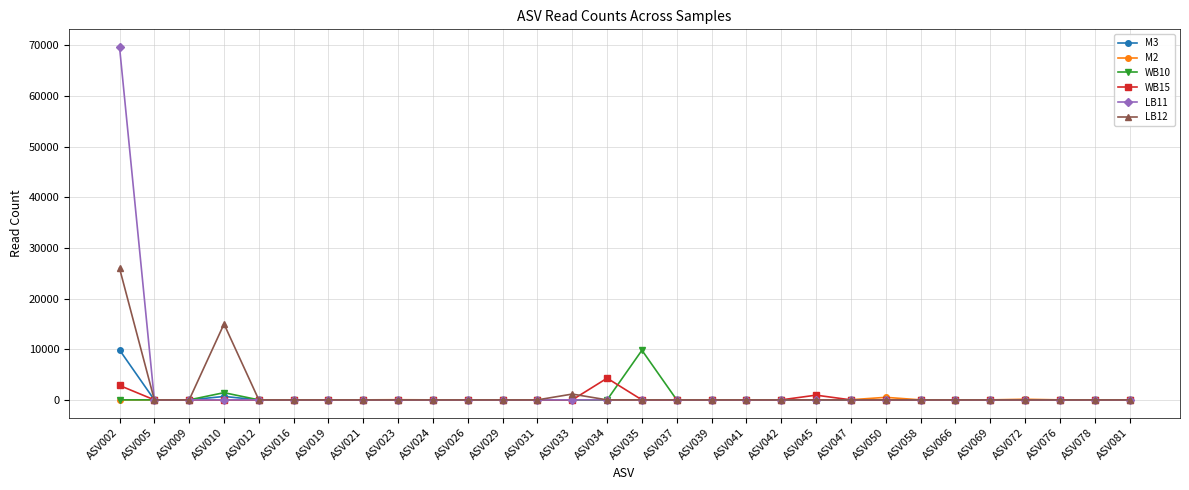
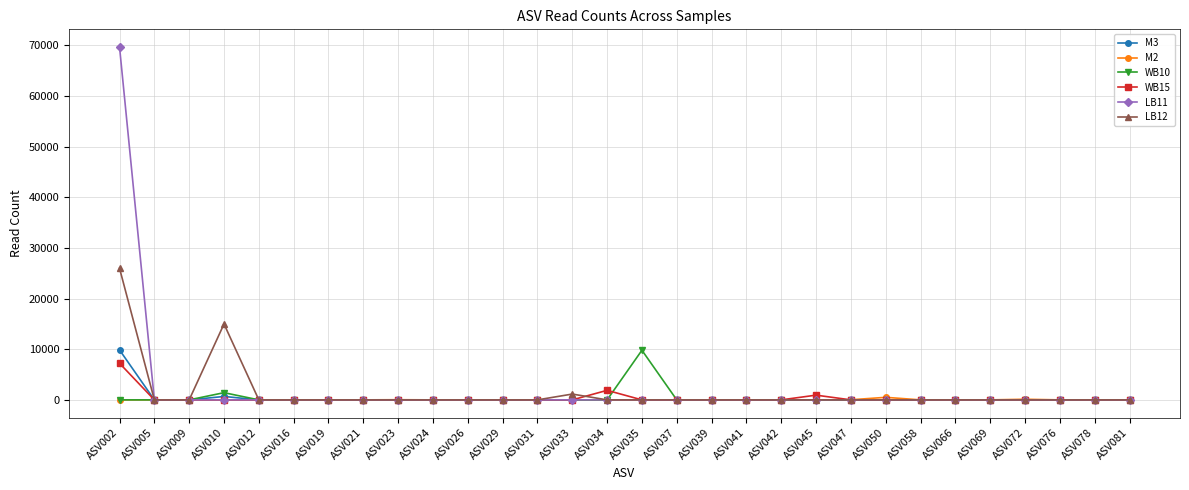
WB15, ASV002: 3000 -> 7000
WB15, ASV034: 4000 -> 2000
